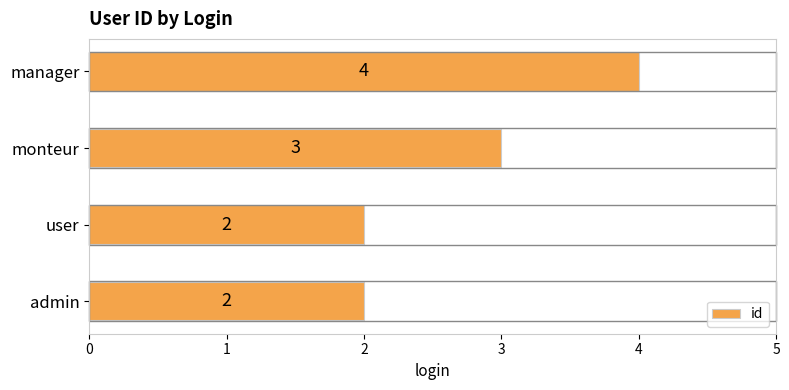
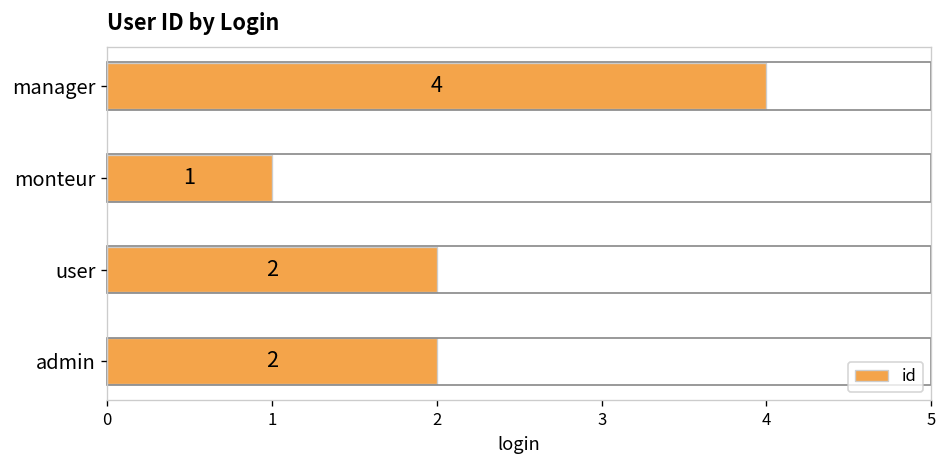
monteur: 3 -> 1
